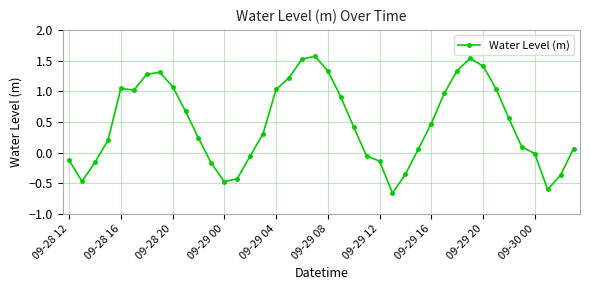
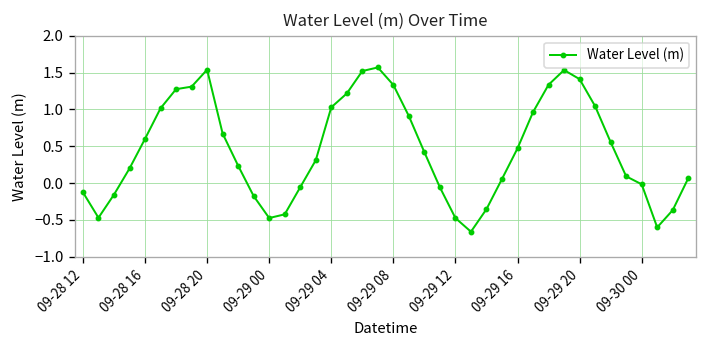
09-28 16: 1.0 -> 0.6
09-28 20: 1.1 -> 1.5
09-29 12: -0.1 -> -0.5
